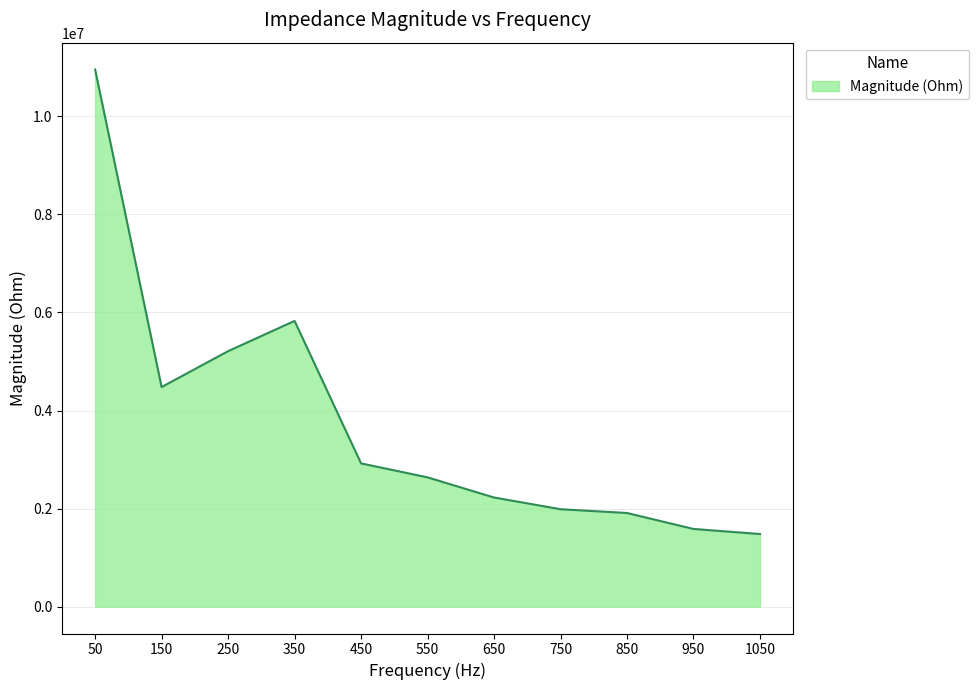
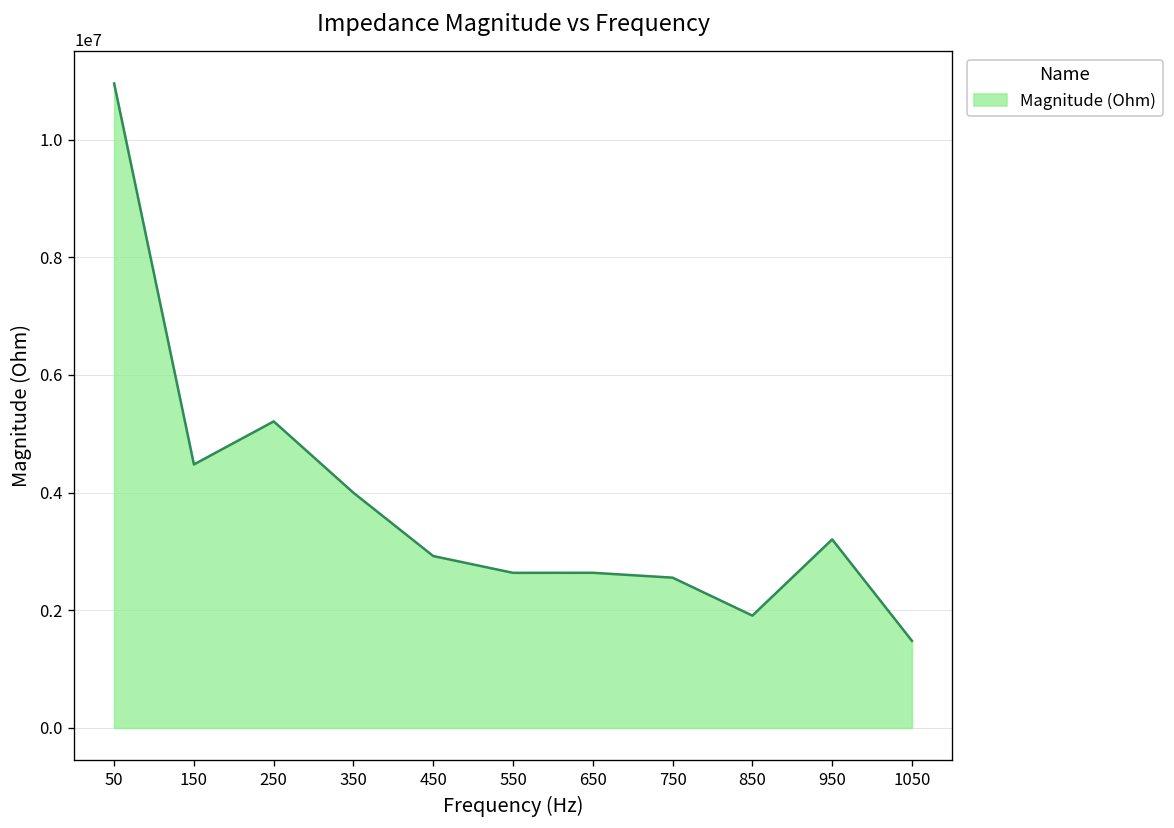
350: 5800000 -> 4000000
650: 2200000 -> 2600000
750: 2000000 -> 2600000
950: 1600000 -> 3200000
